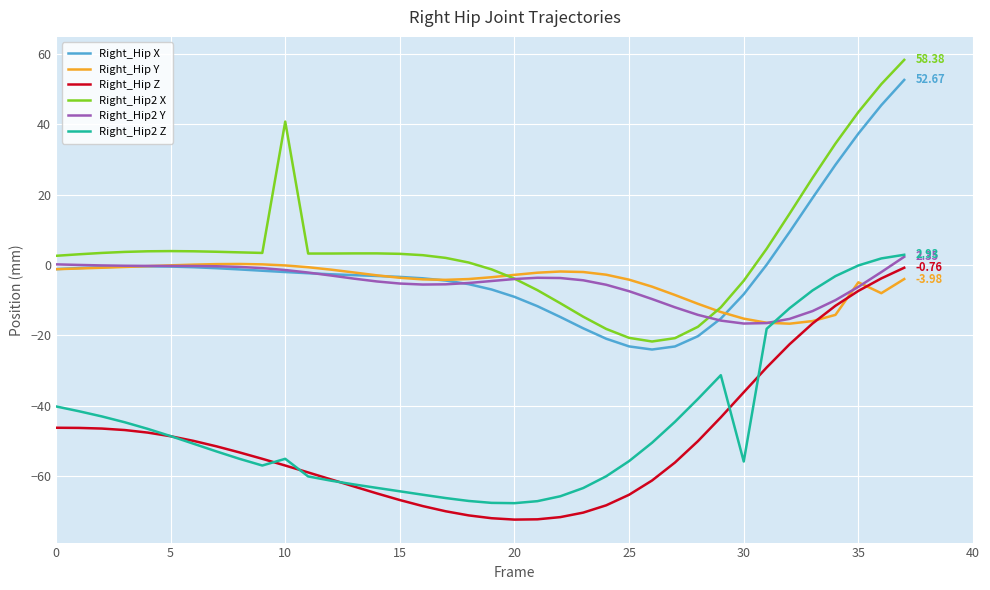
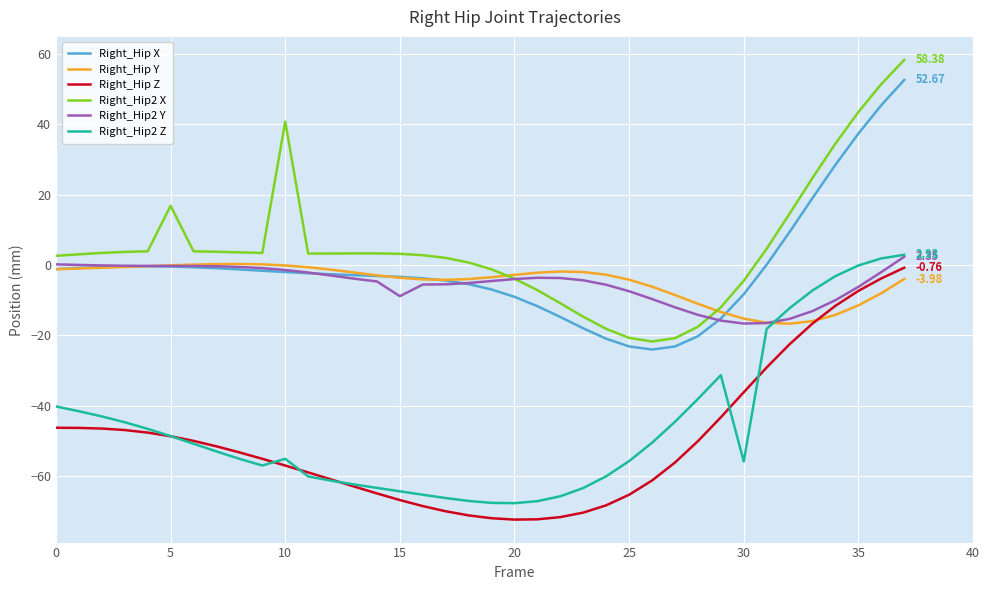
Right_Hip2 X, 5: 4 -> 17
Right_Hip2 Y, 15: -5 -> -9
Right_Hip Y, 35: -5 -> -11
